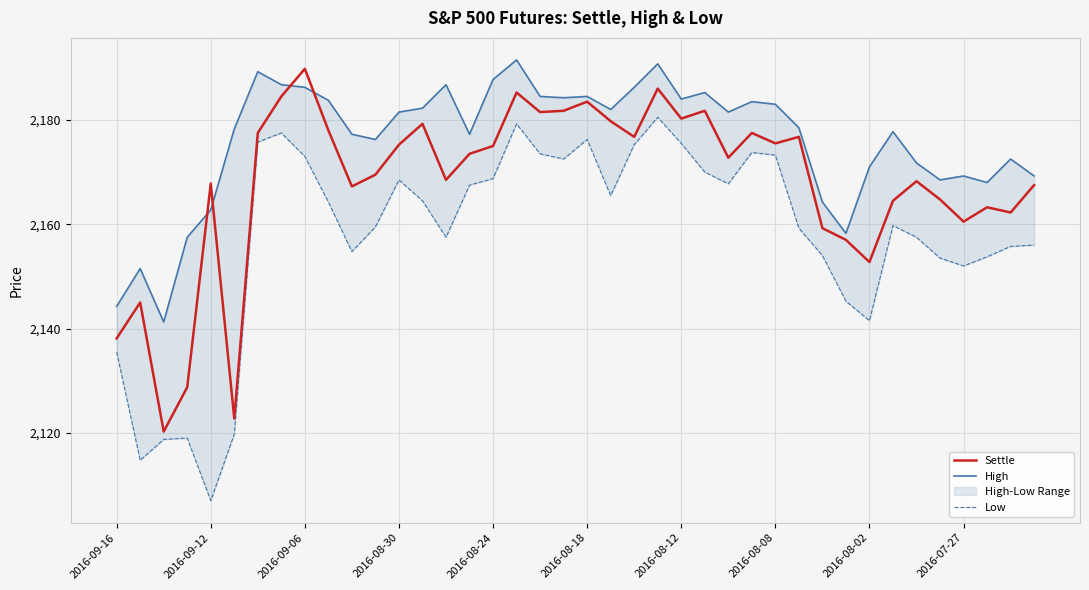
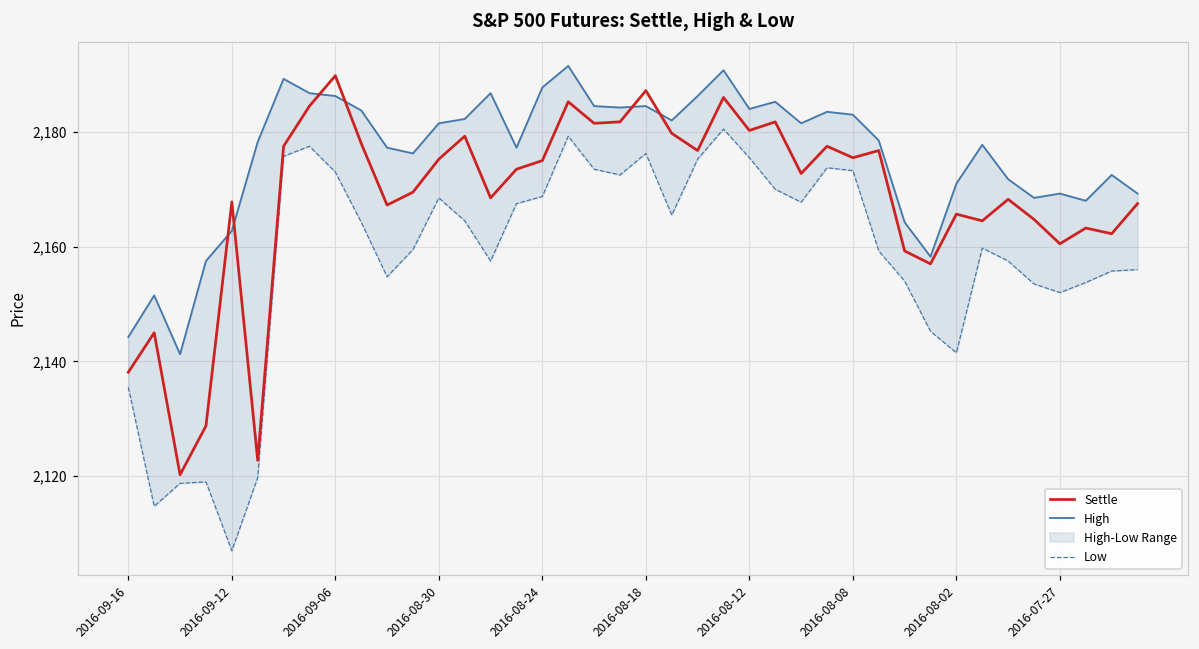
Settle, 2016-08-18: 2,184 -> 2,187
Settle, 2016-08-02: 2,153 -> 2,166
